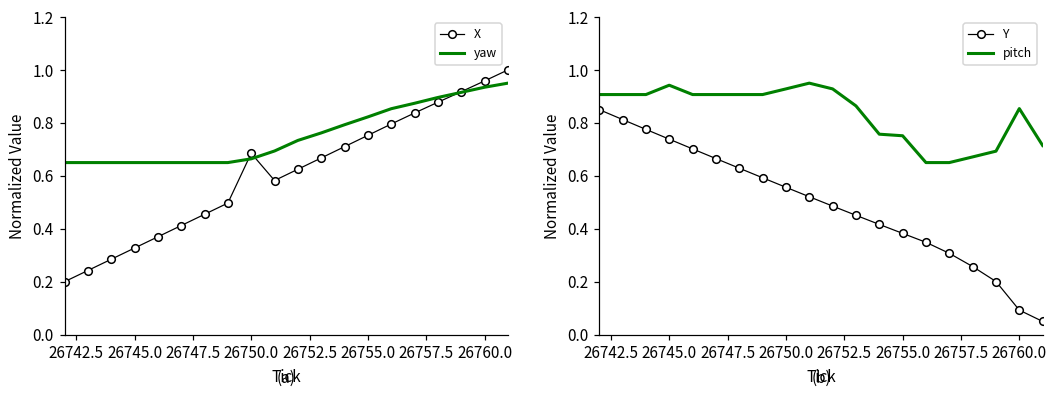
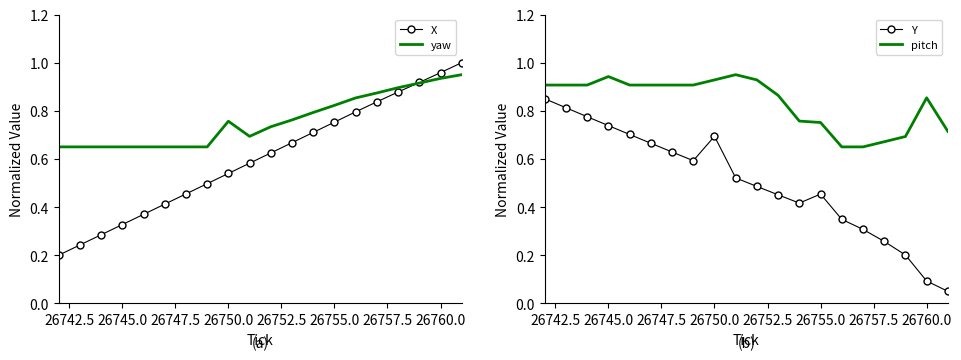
(a), X, 26750.0: 0.69 -> 0.54
(a), yaw, 26750.0: 0.66 -> 0.76
(b), Y, 26750.0: 0.56 -> 0.69
(b), Y, 26755.0: 0.38 -> 0.45
